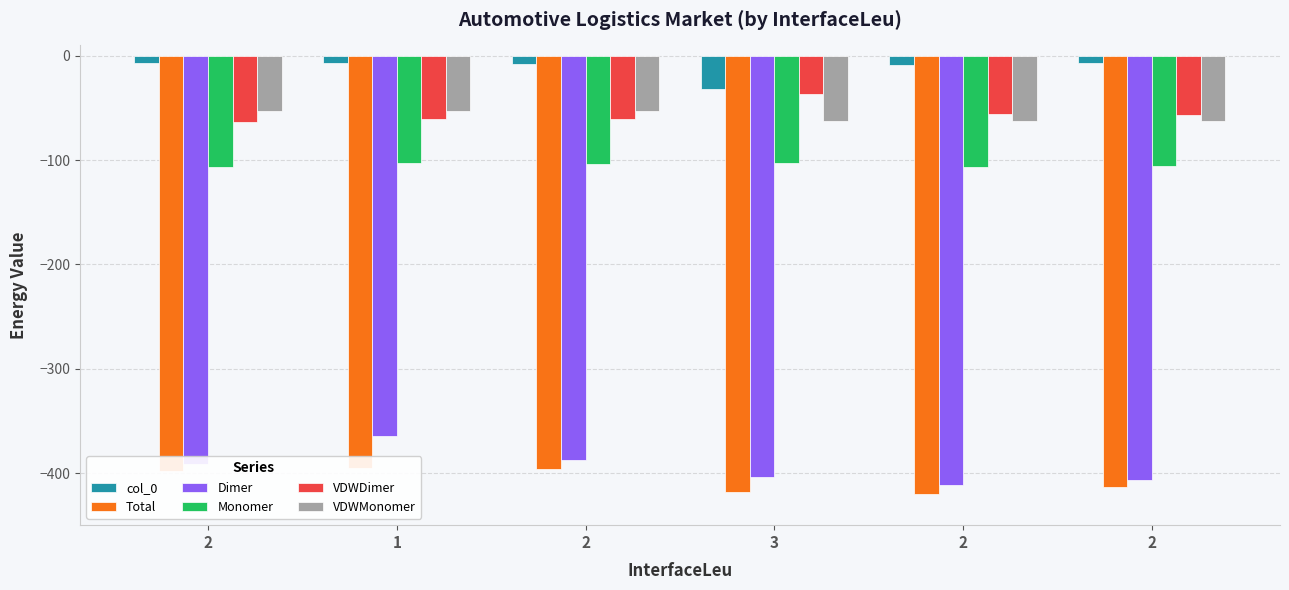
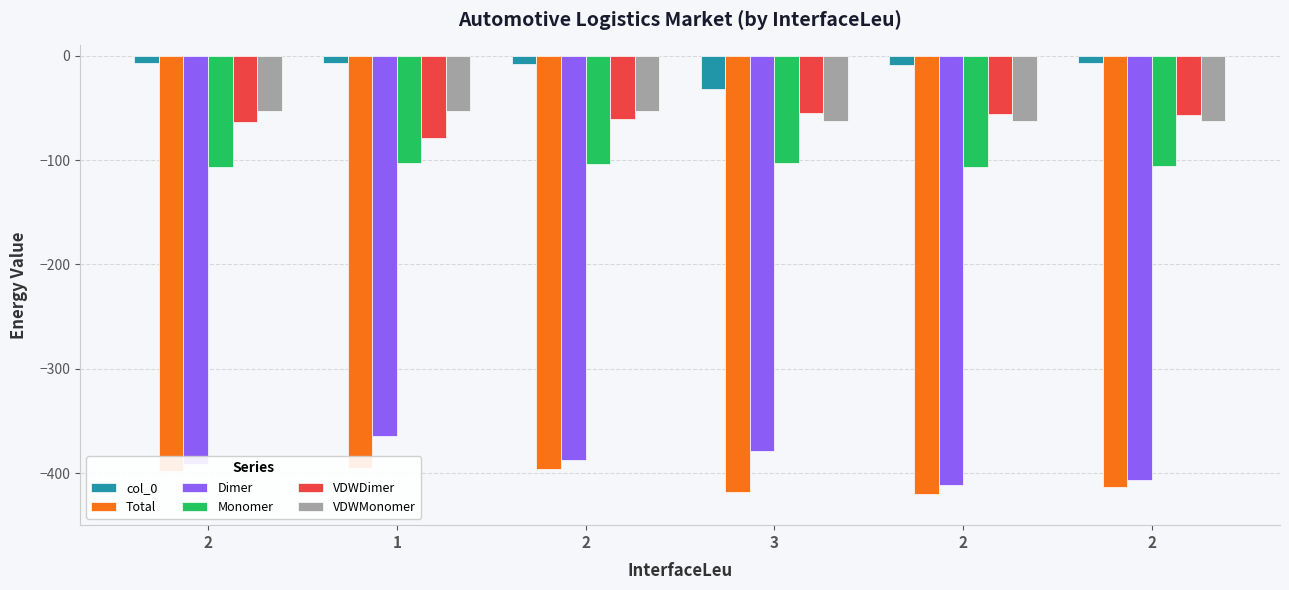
VDWDimer, 1: -61 -> -79
Dimer, 3: -404 -> -379
VDWDimer, 3: -36 -> -55
